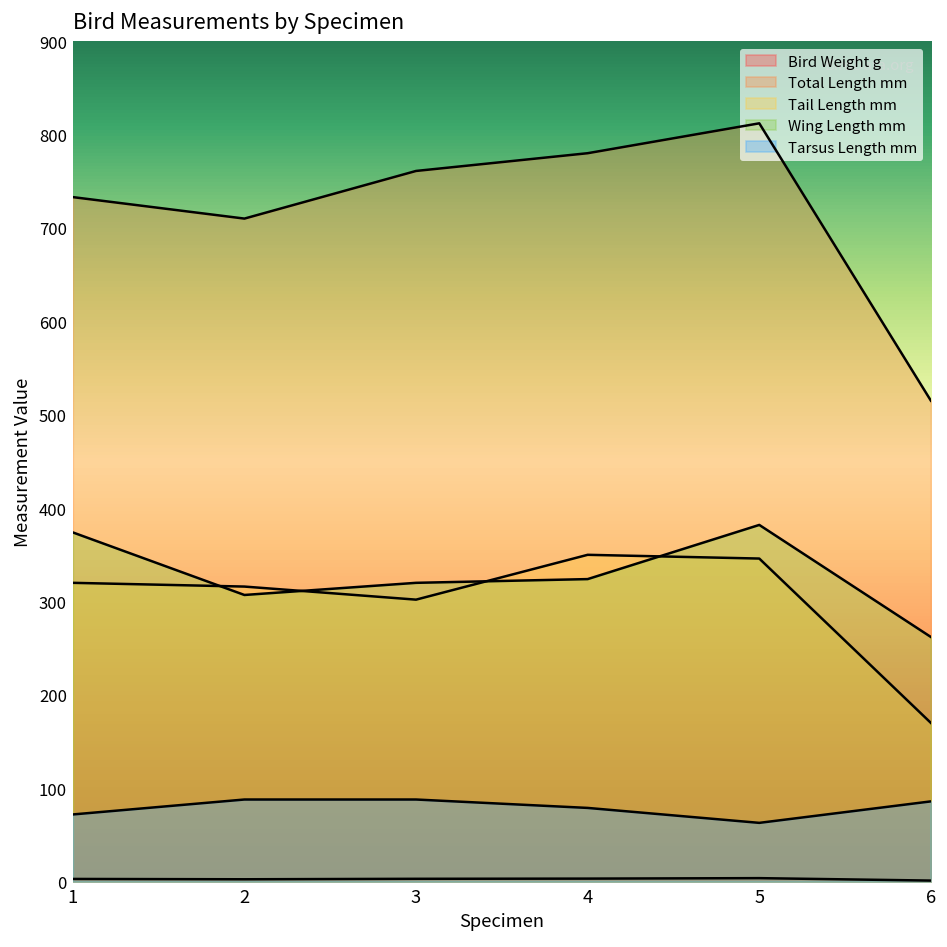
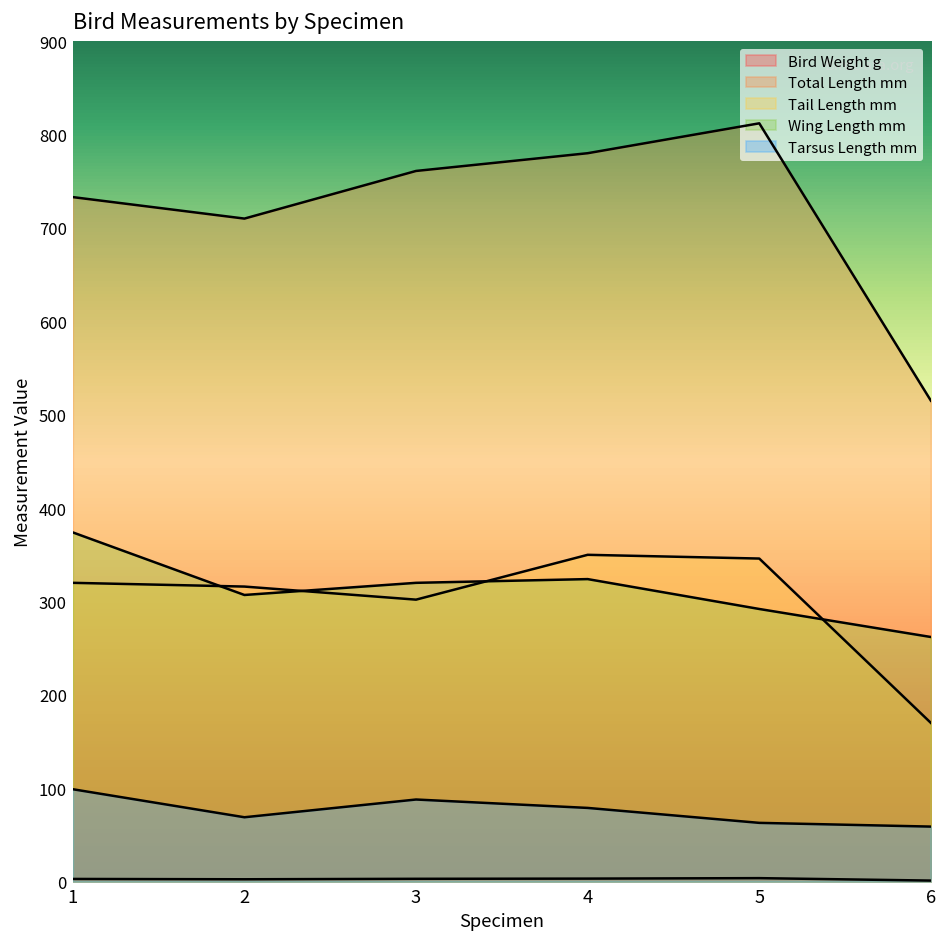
Tarsus Length mm, 1: 70 -> 100
Tarsus Length mm, 2: 90 -> 70
Wing Length mm, 5: 380 -> 290
Tarsus Length mm, 6: 90 -> 60
